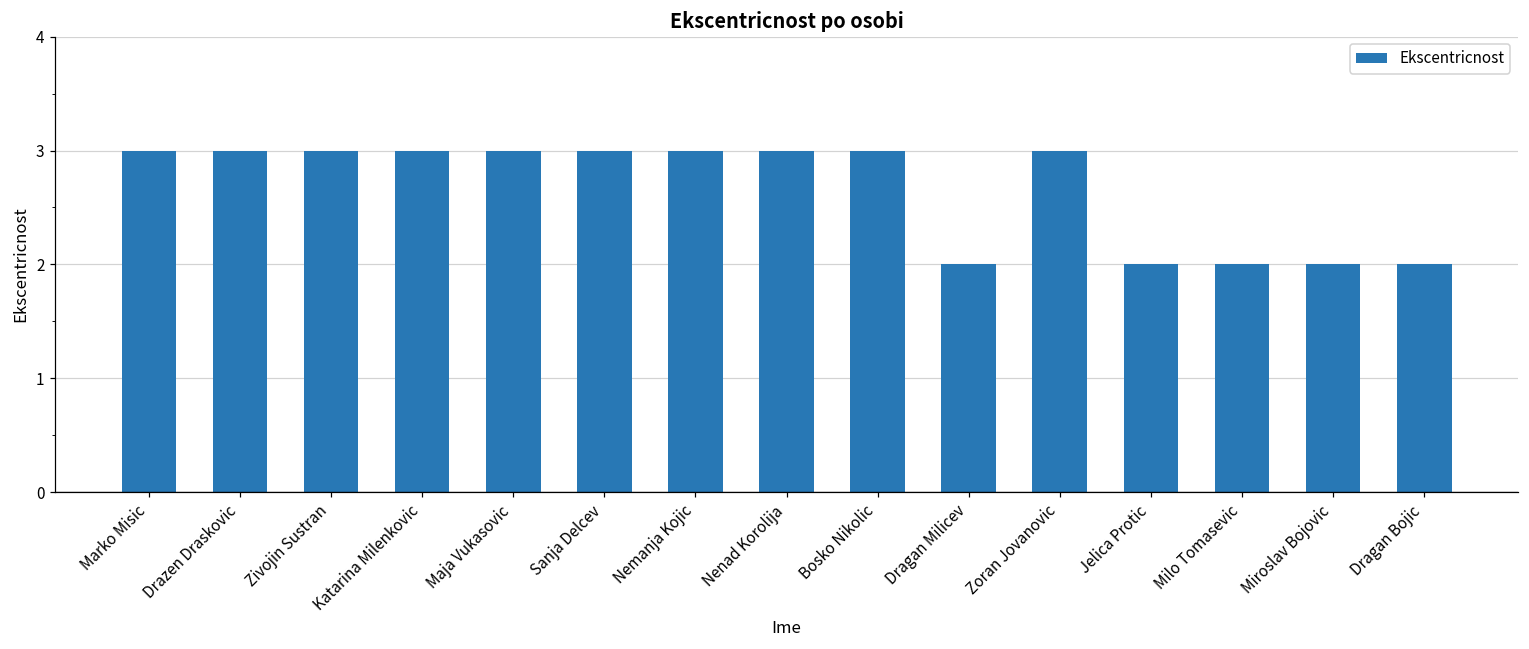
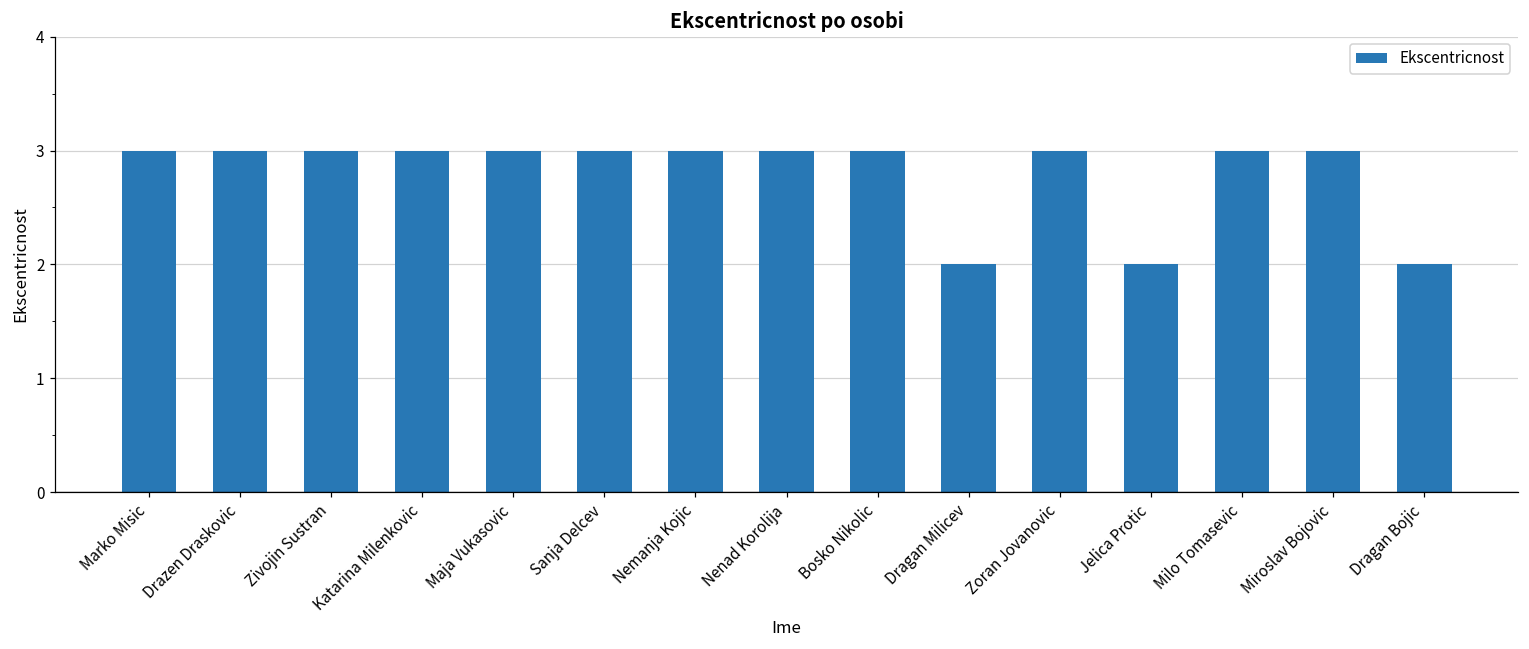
Milo Tomasevic: 2 -> 3
Miroslav Bojovic: 2 -> 3
